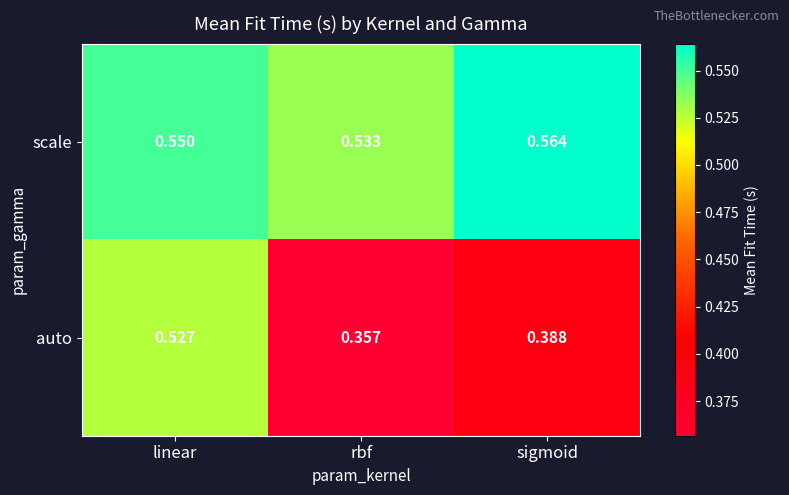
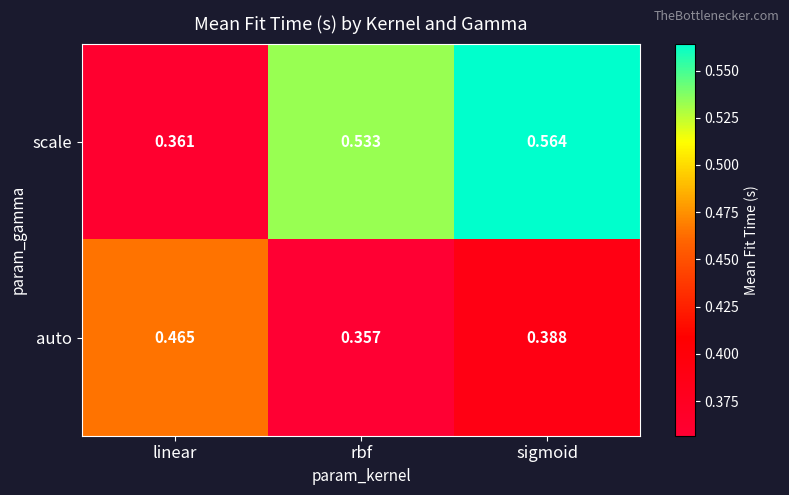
scale, linear: 0.550 -> 0.361
auto, linear: 0.527 -> 0.465
